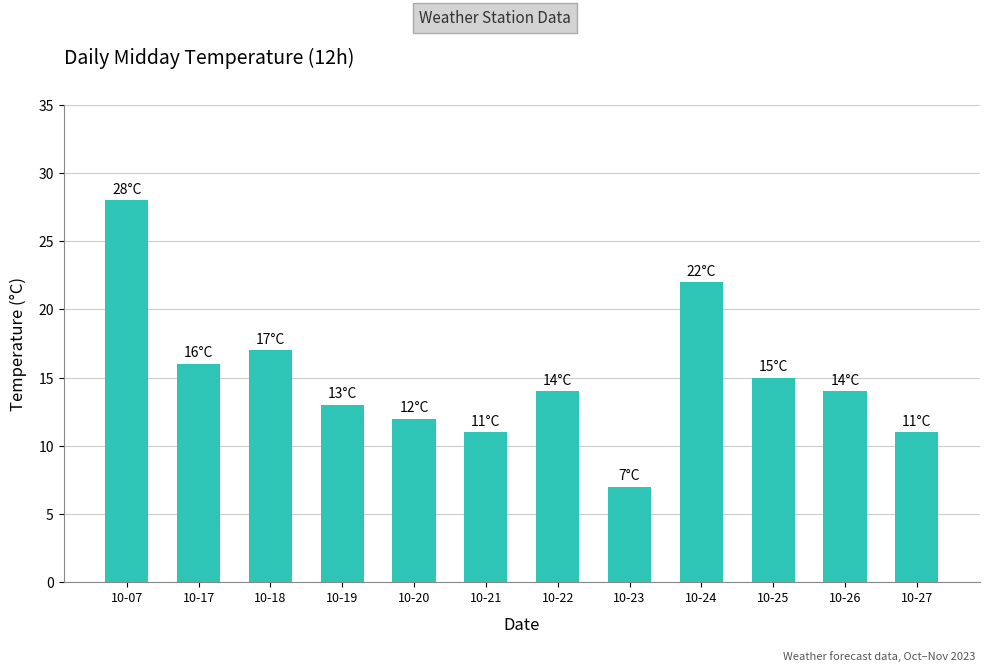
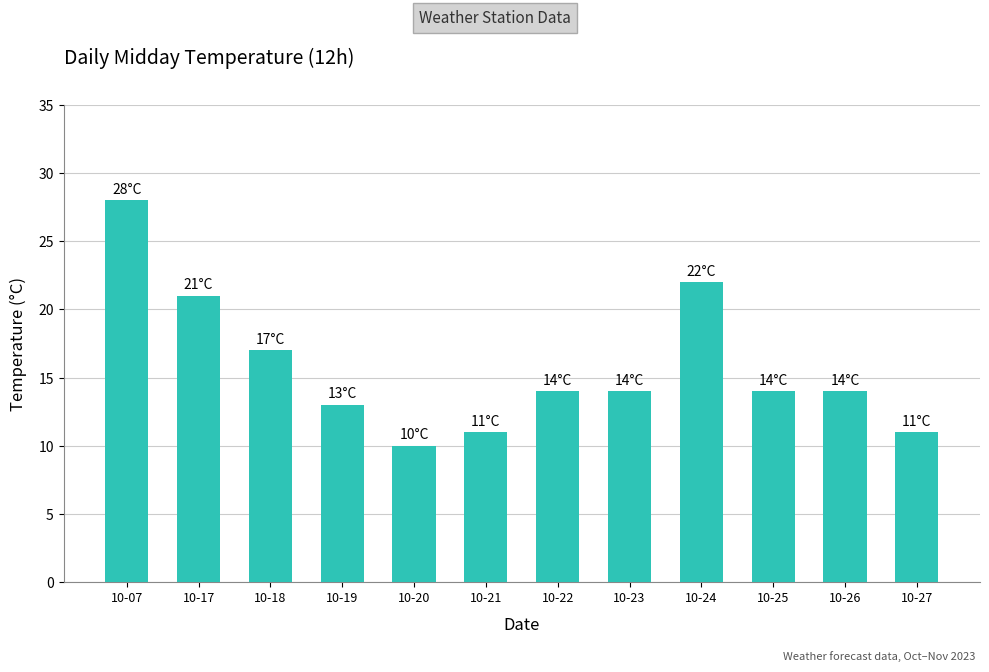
10-17: 16°C -> 21°C
10-20: 12°C -> 10°C
10-23: 7°C -> 14°C
10-25: 15°C -> 14°C
